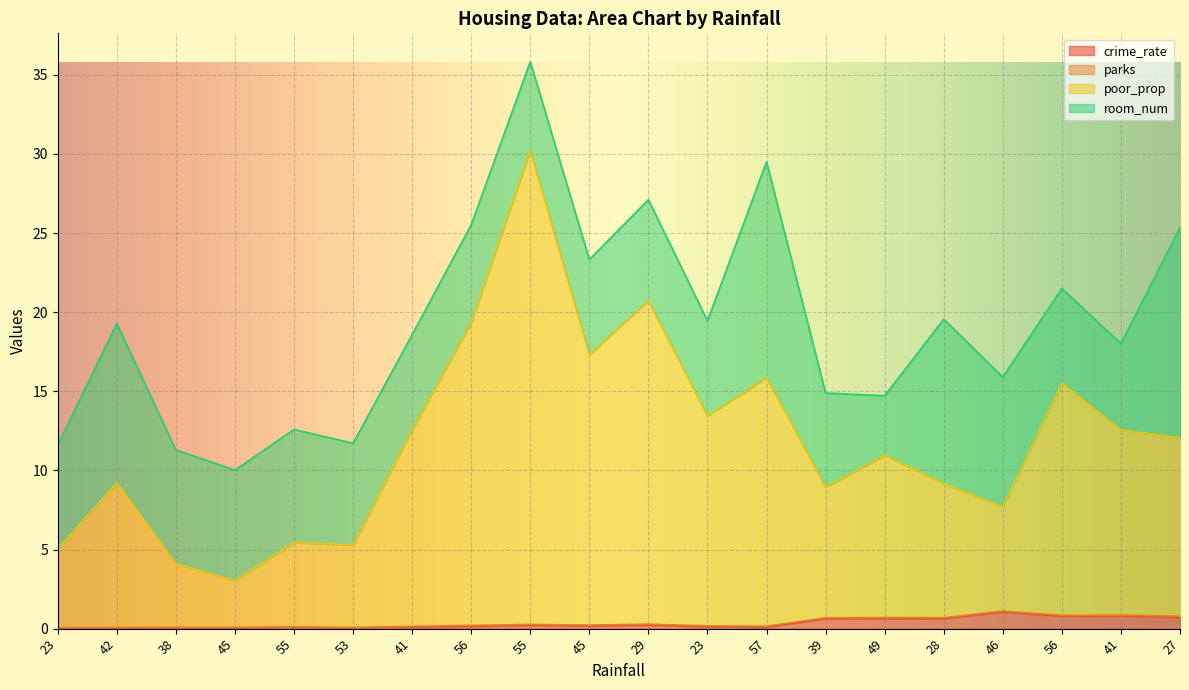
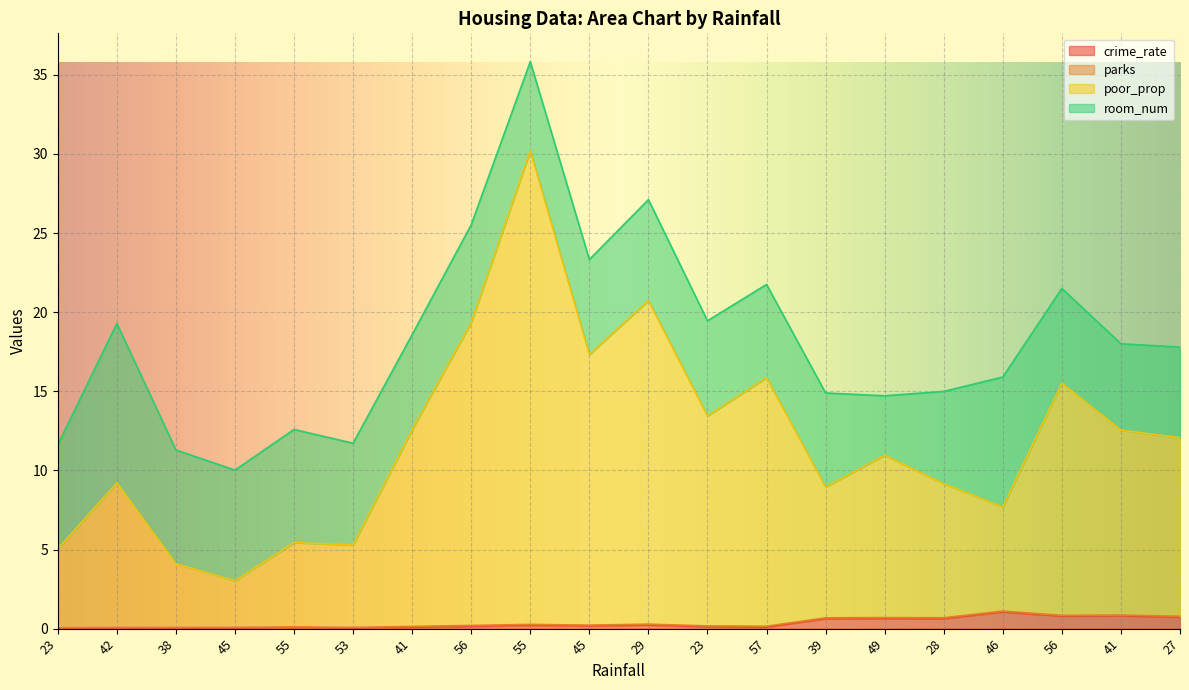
room_num, 57: 13.6 -> 5.9
room_num, 28: 10.4 -> 5.8
room_num, 27: 13.3 -> 5.7
